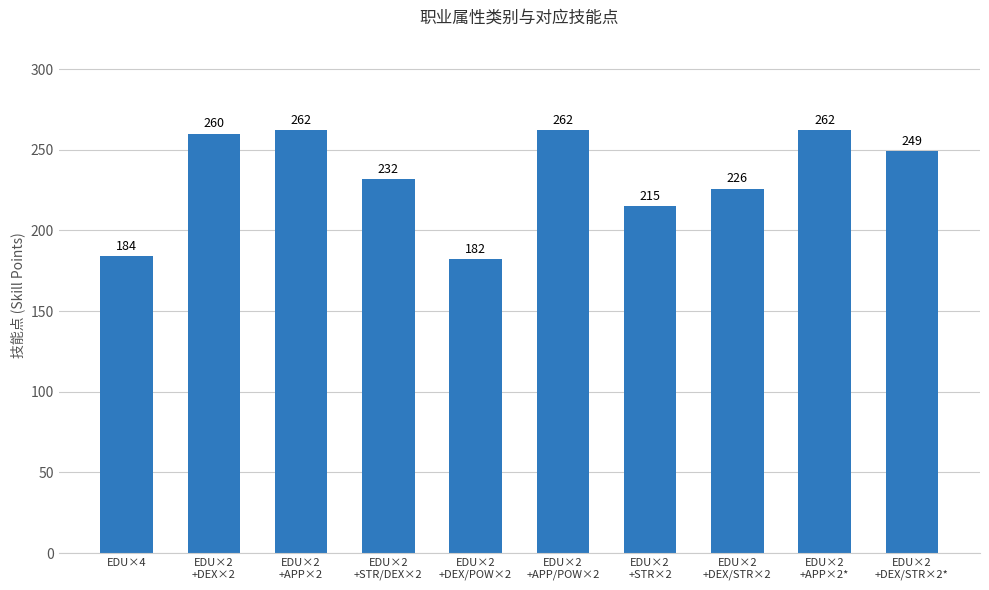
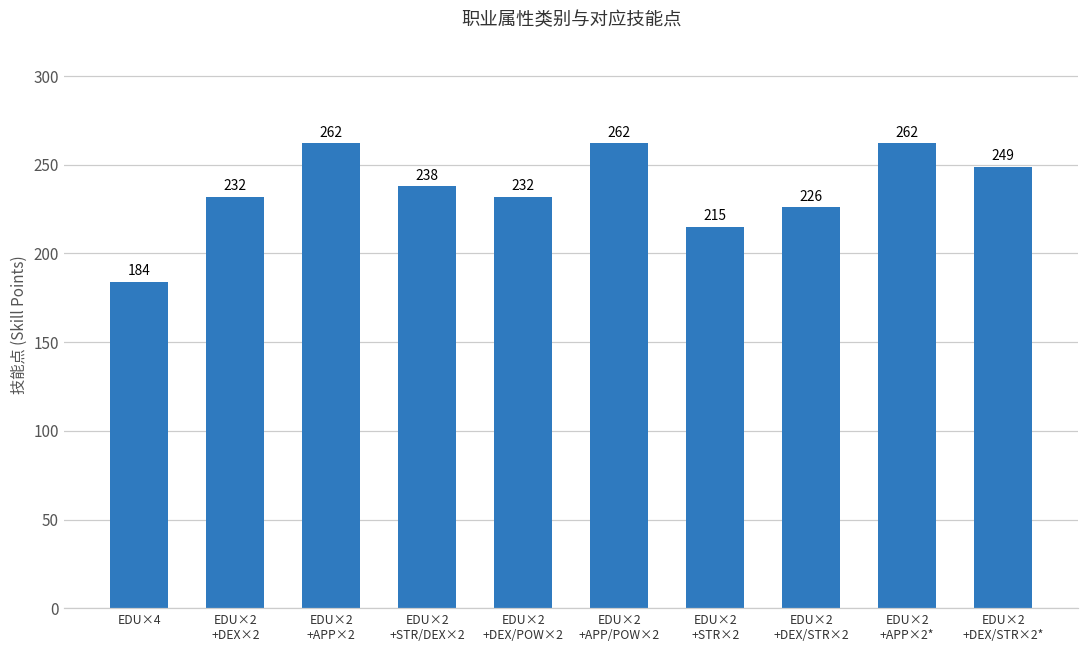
EDU×2 +DEX×2: 260 -> 232
EDU×2 +STR/DEX×2: 232 -> 238
EDU×2 +DEX/POW×2: 182 -> 232
